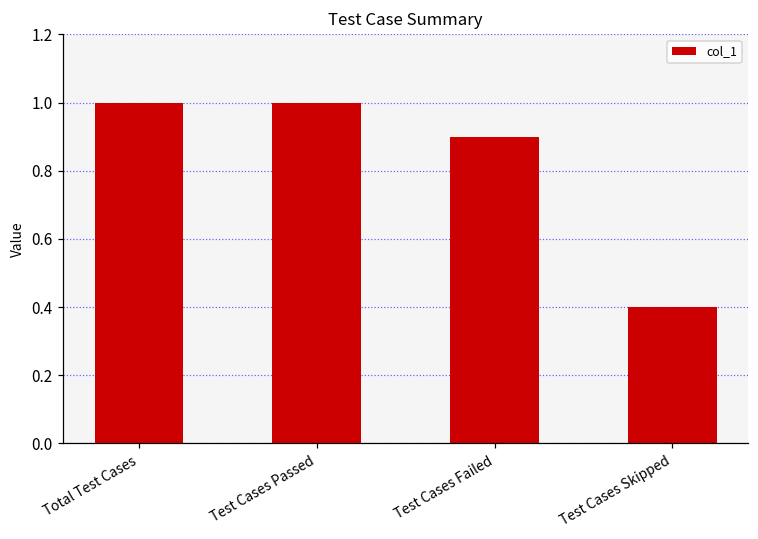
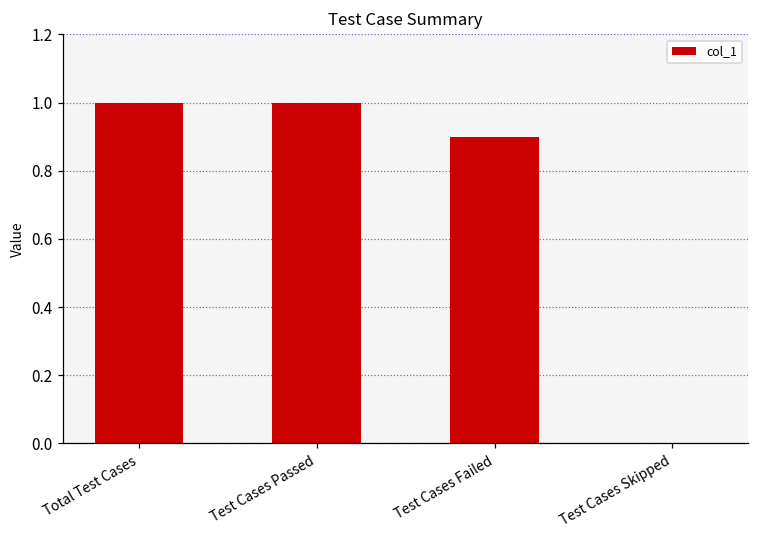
Test Cases Skipped: 0.4 -> 0.0
